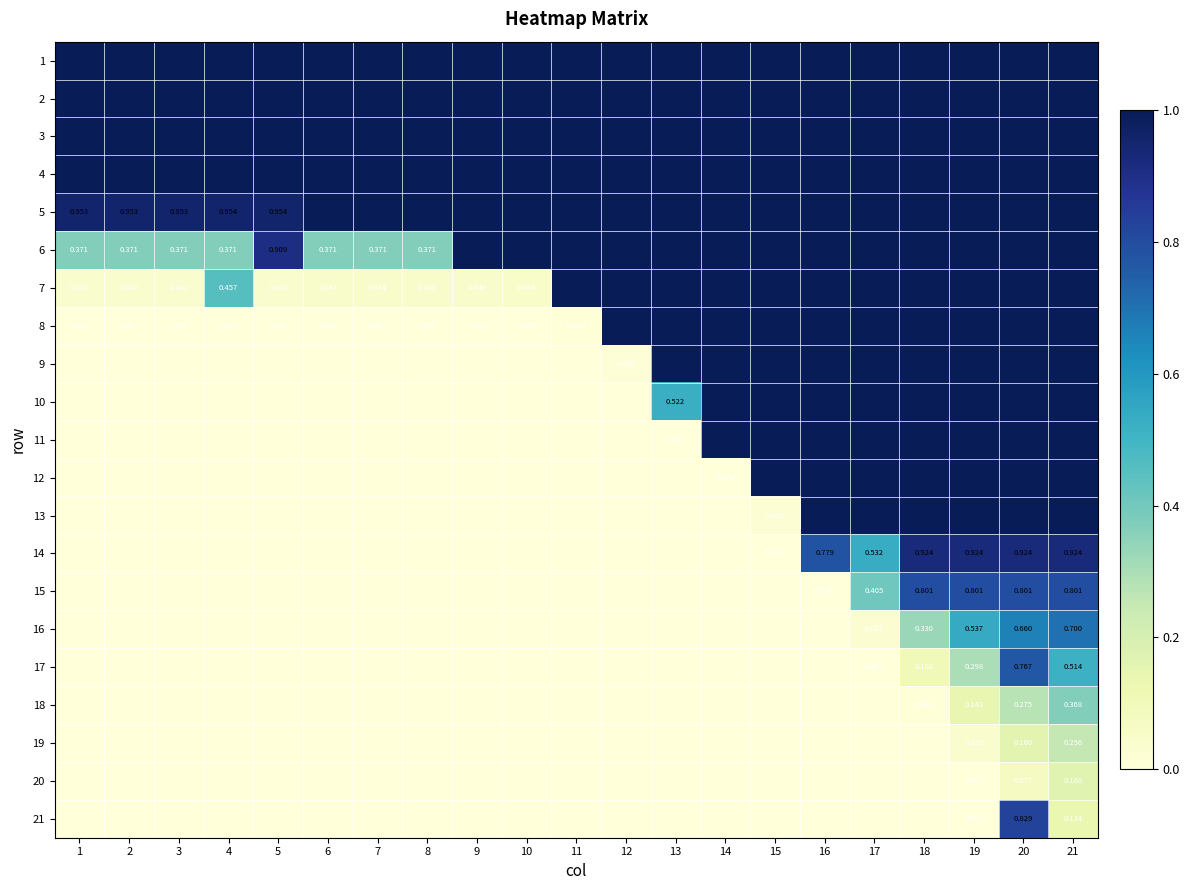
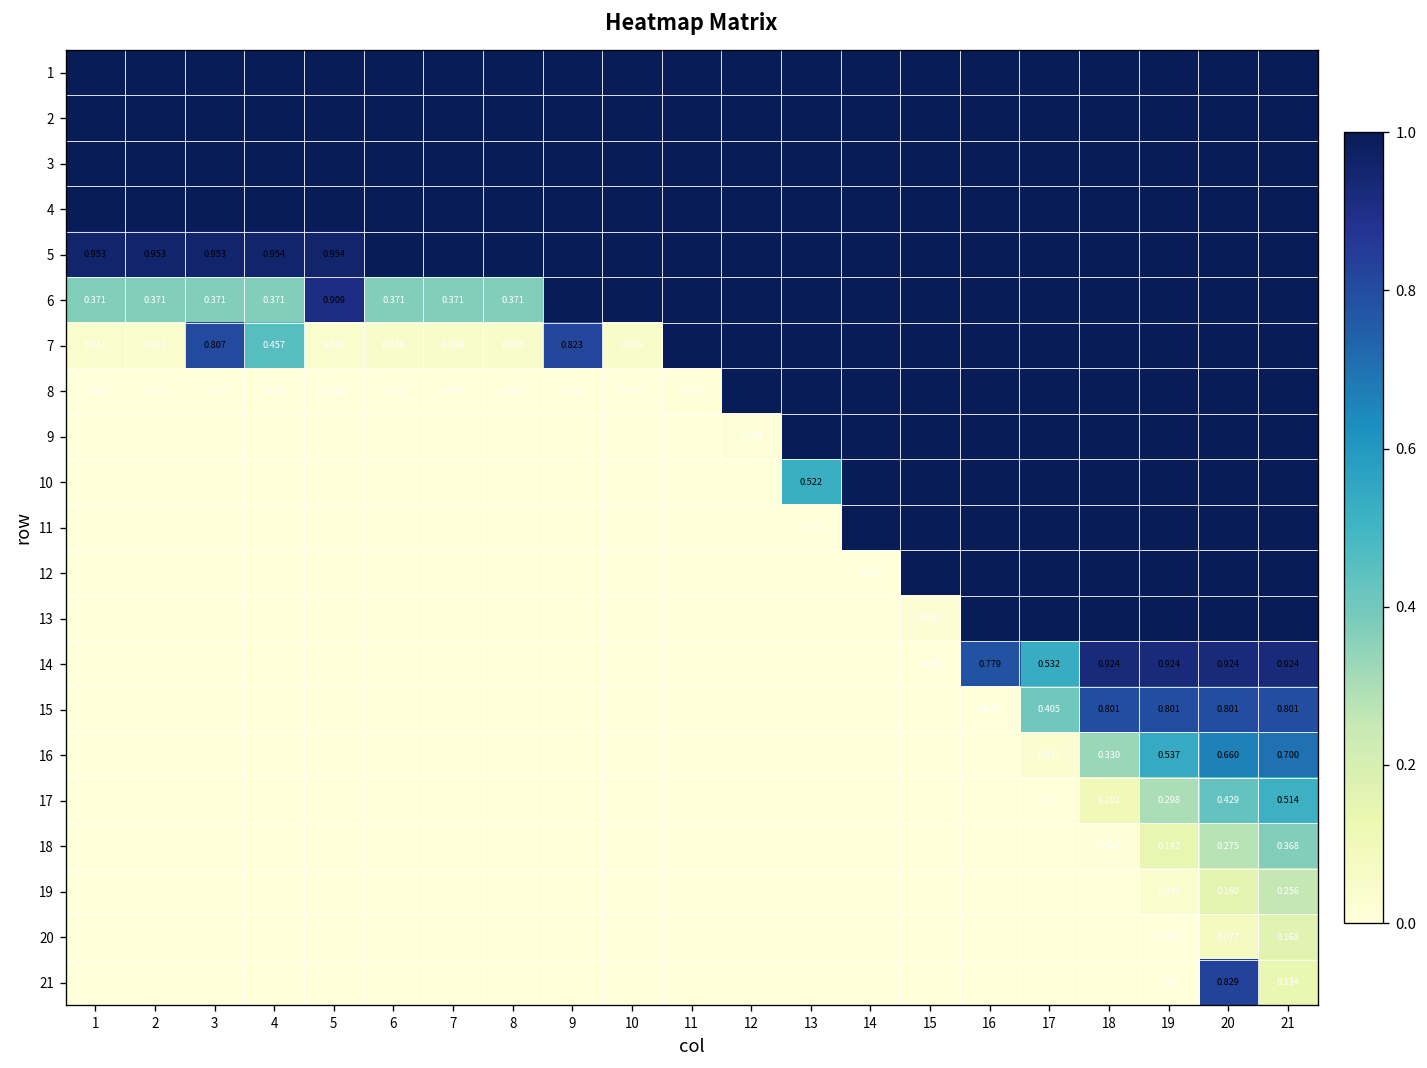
7, 3: 0.042 -> 0.807
7, 9: 0.046 -> 0.823
17, 20: 0.767 -> 0.429
